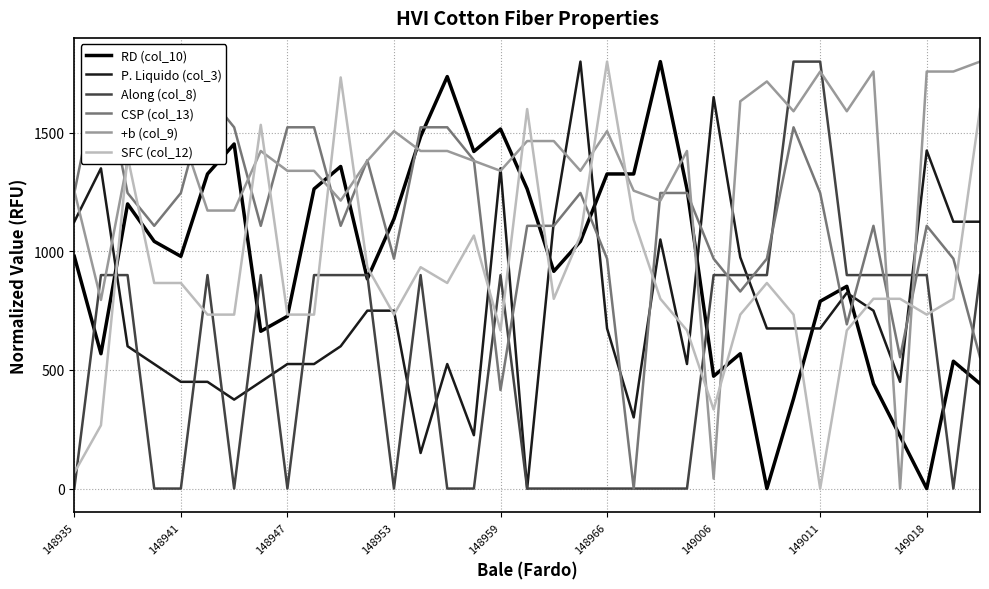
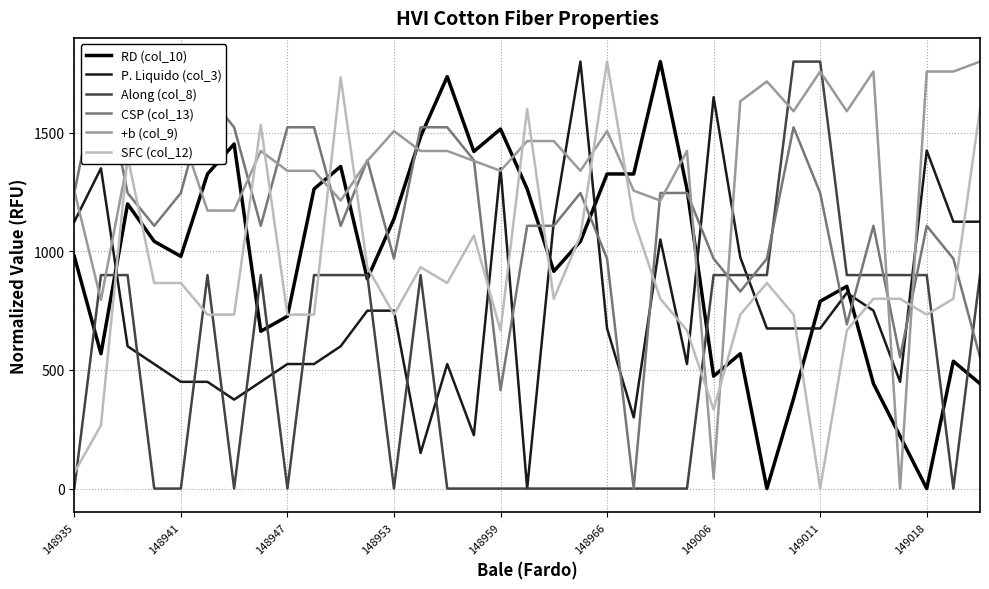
Along (col_8), 148959: 900 -> 0
